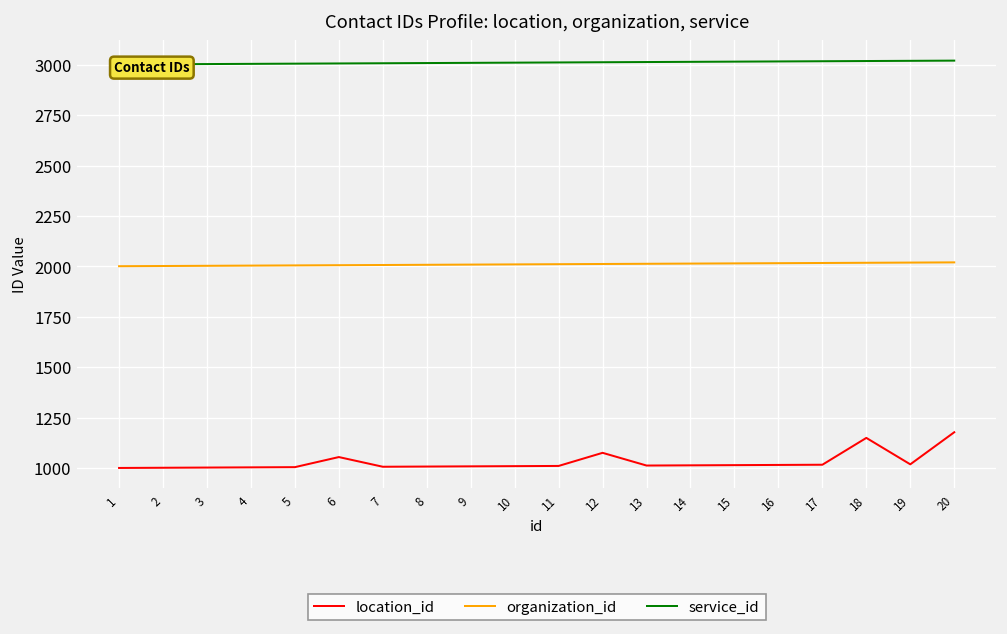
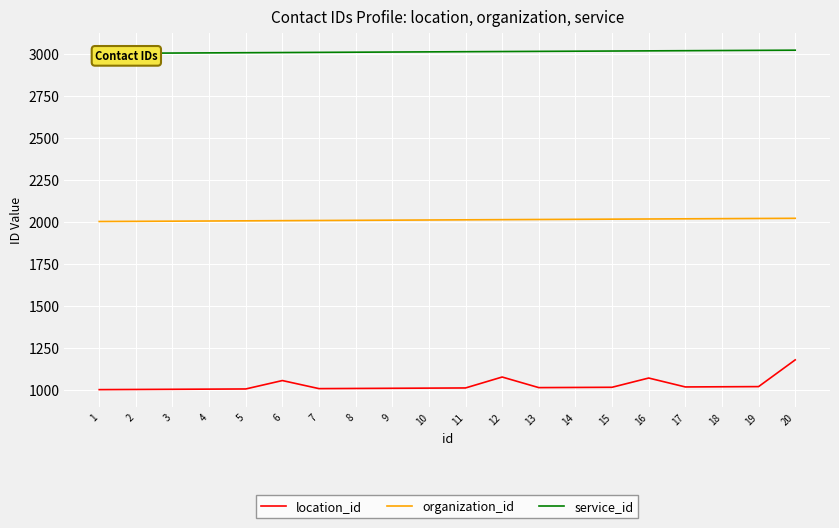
location_id, 16: 1020 -> 1070
location_id, 18: 1150 -> 1020
